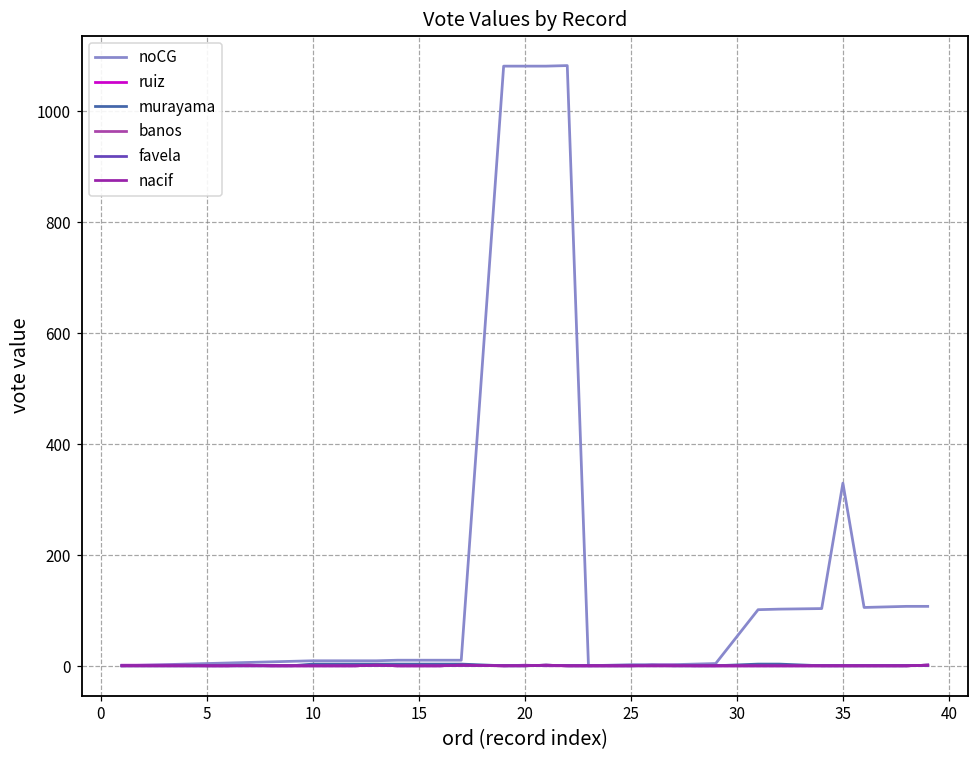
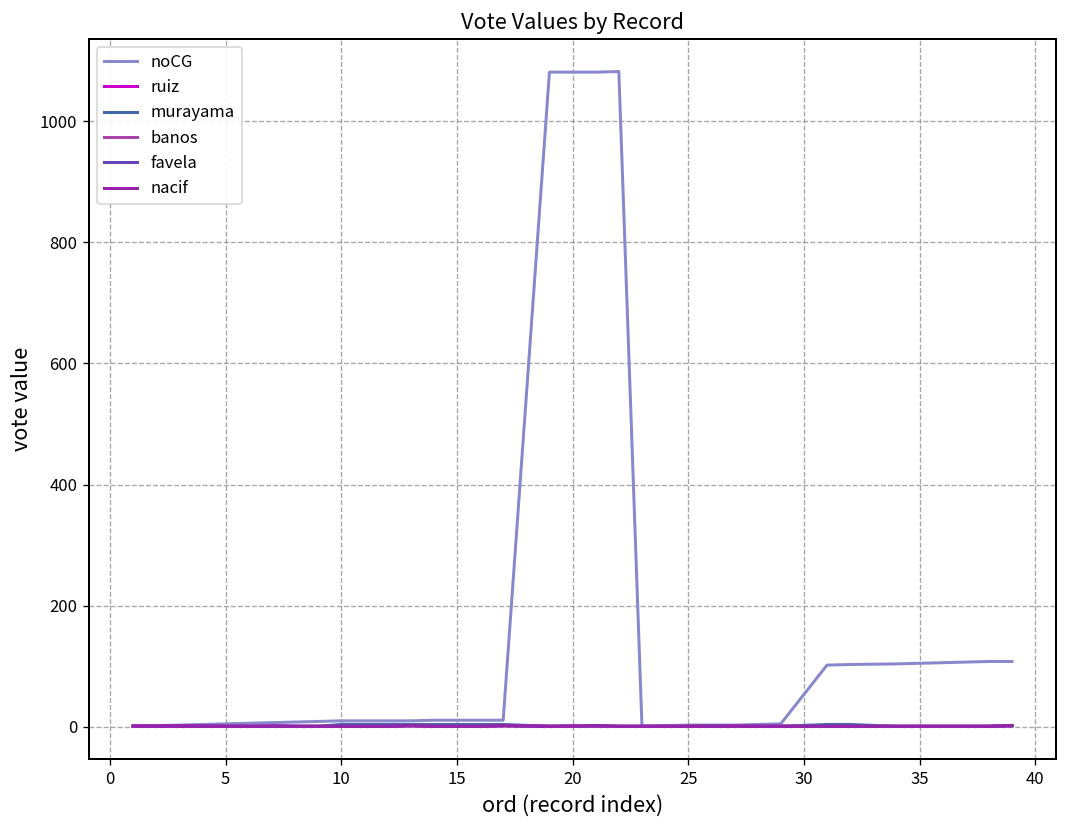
noCG, 35: 330 -> 110
